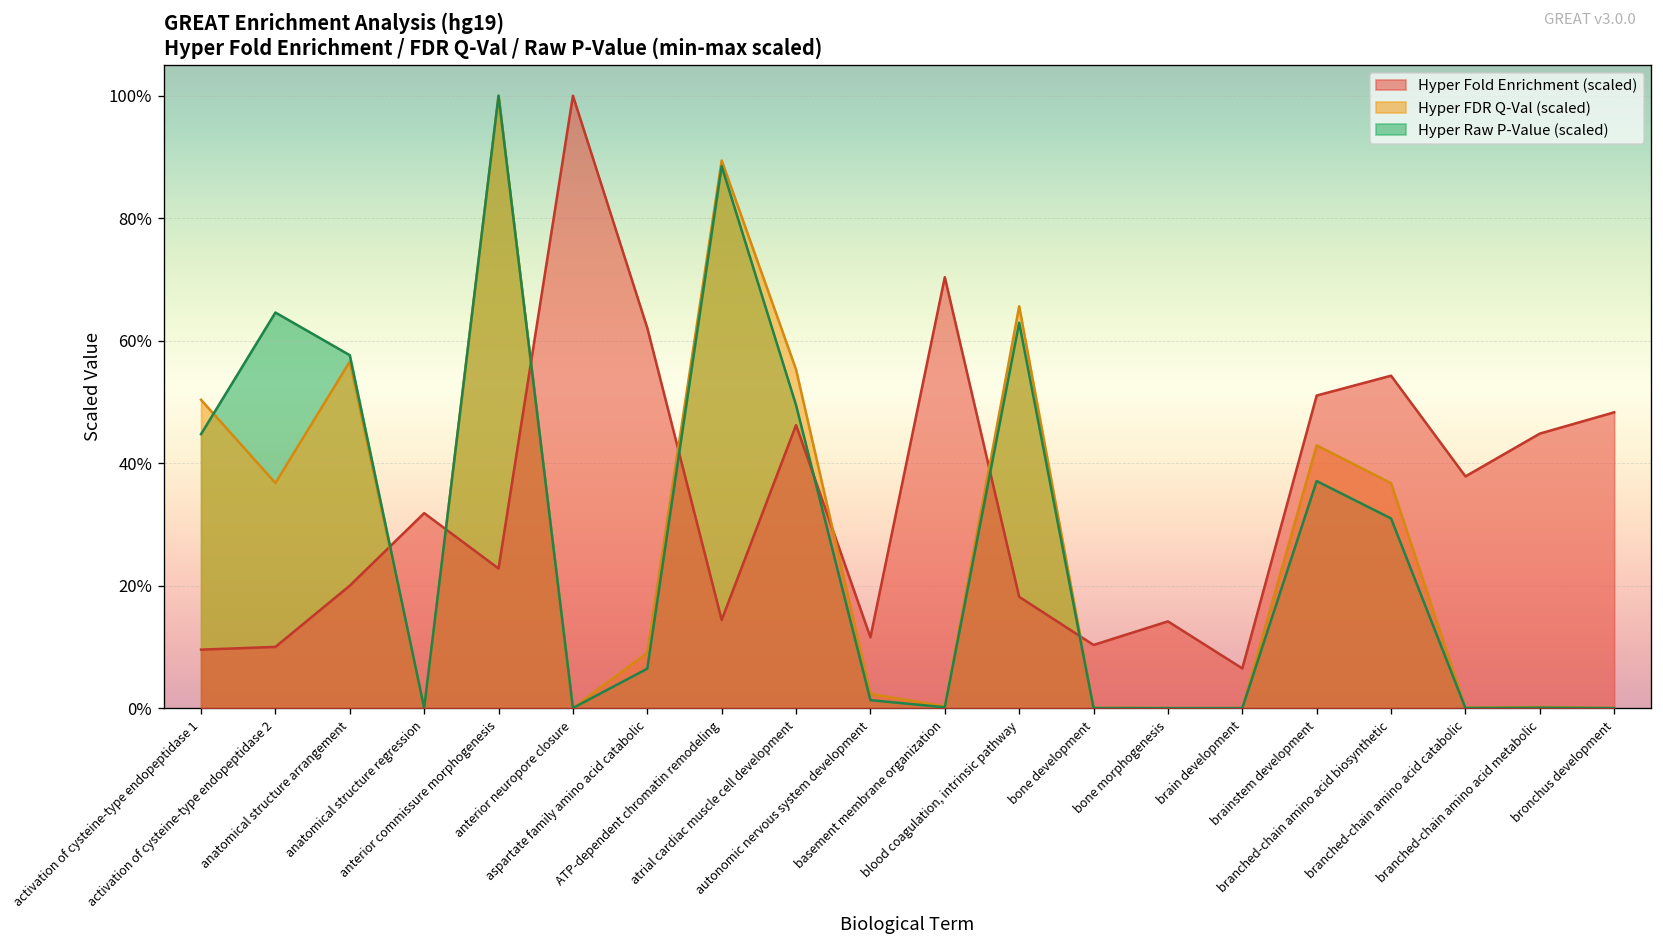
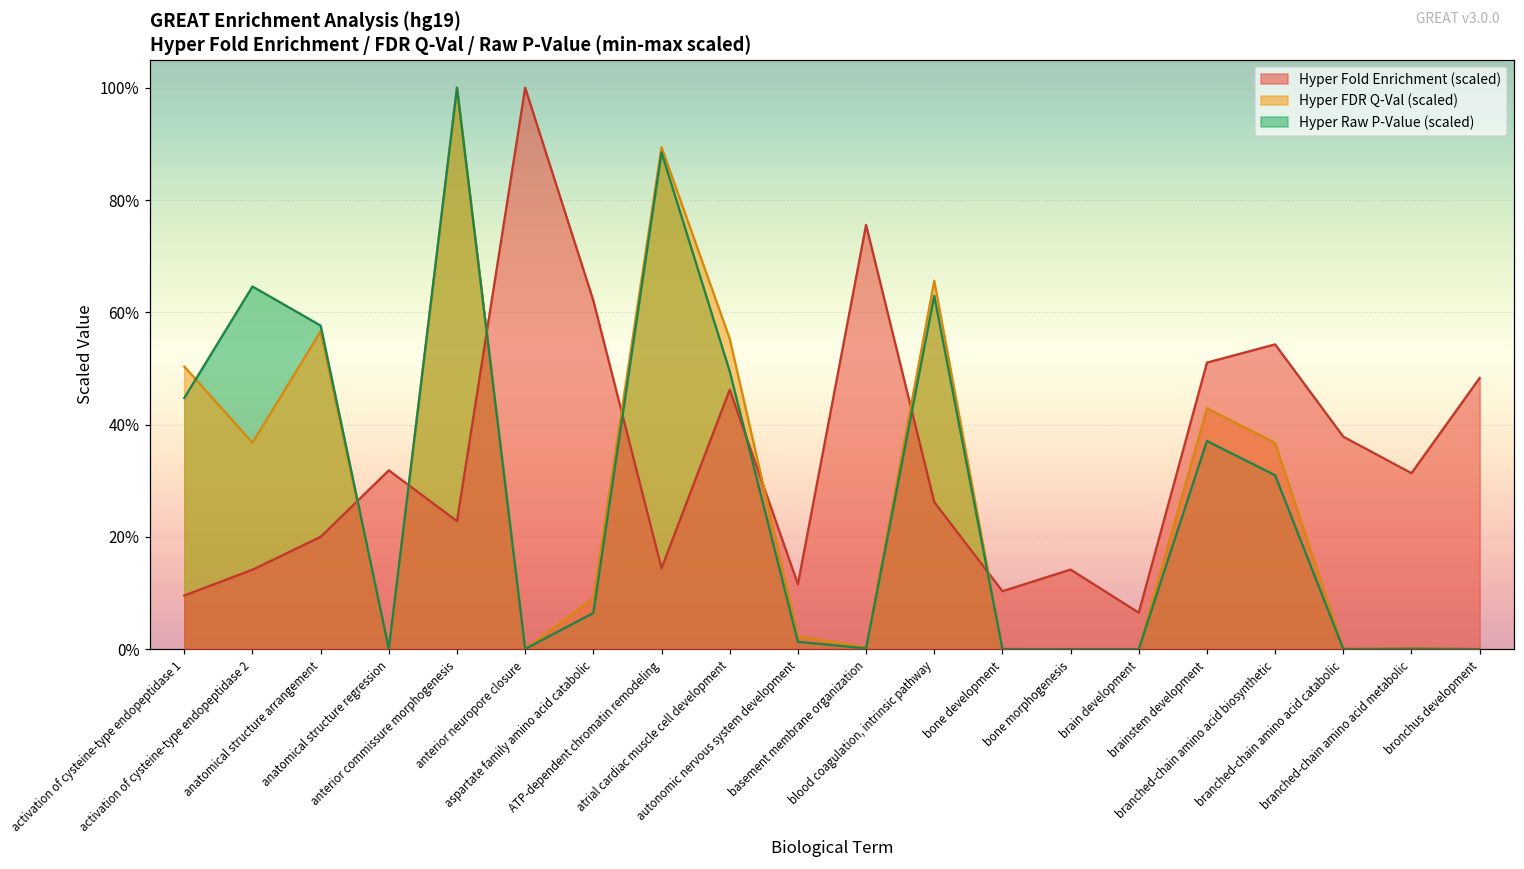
Hyper Fold Enrichment (scaled), activation of cysteine-type endopeptidase 2: 10% -> 14%
Hyper Fold Enrichment (scaled), basement membrane organization: 70% -> 76%
Hyper Fold Enrichment (scaled), blood coagulation, intrinsic pathway: 18% -> 26%
Hyper Fold Enrichment (scaled), branched-chain amino acid metabolic: 45% -> 31%
